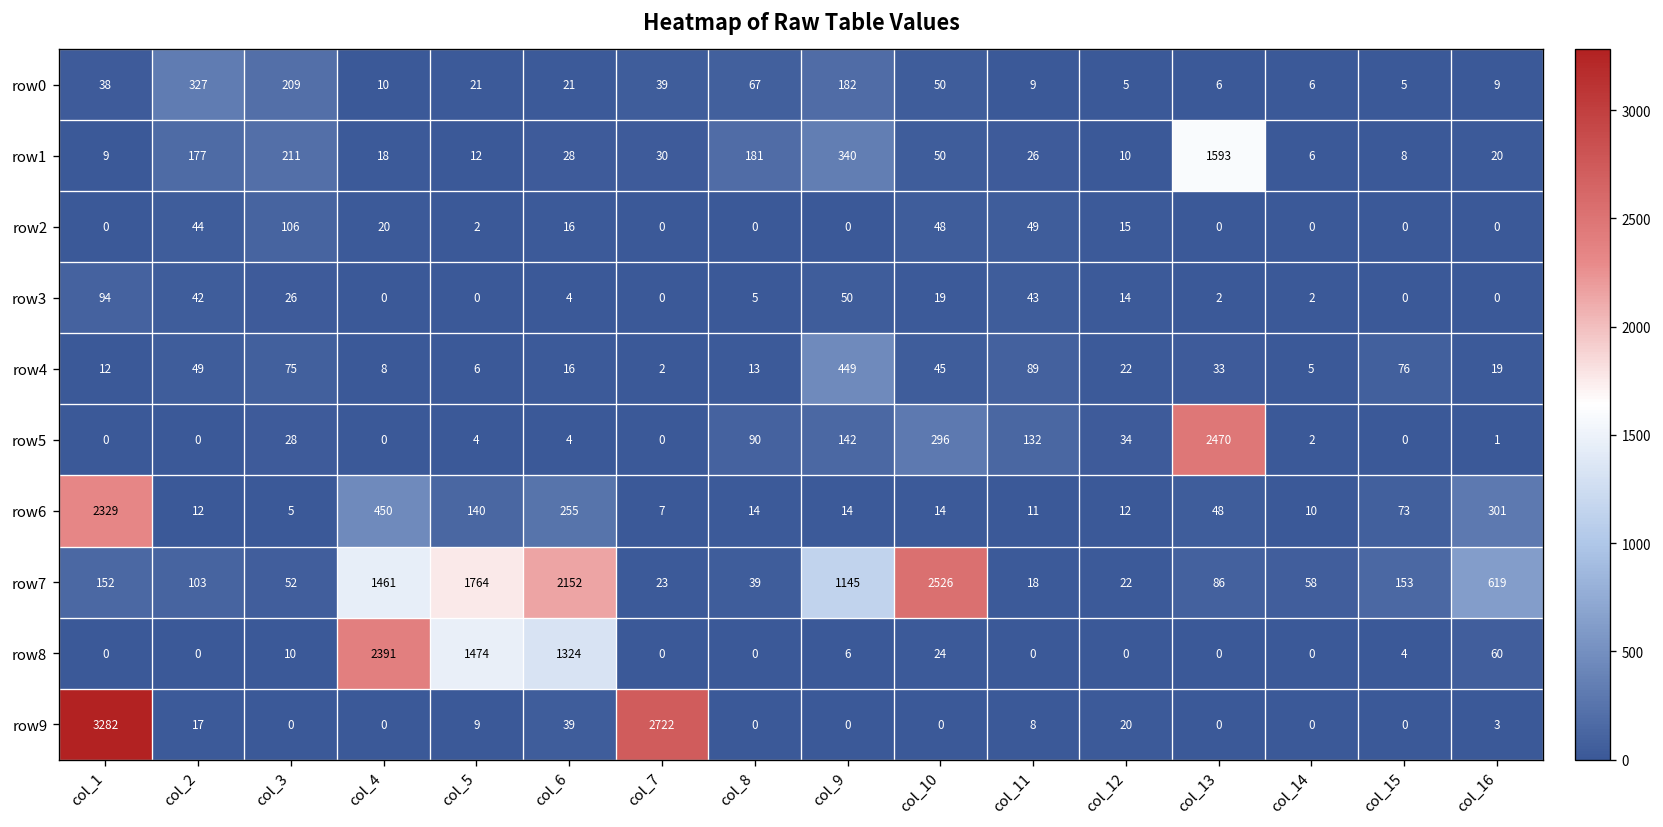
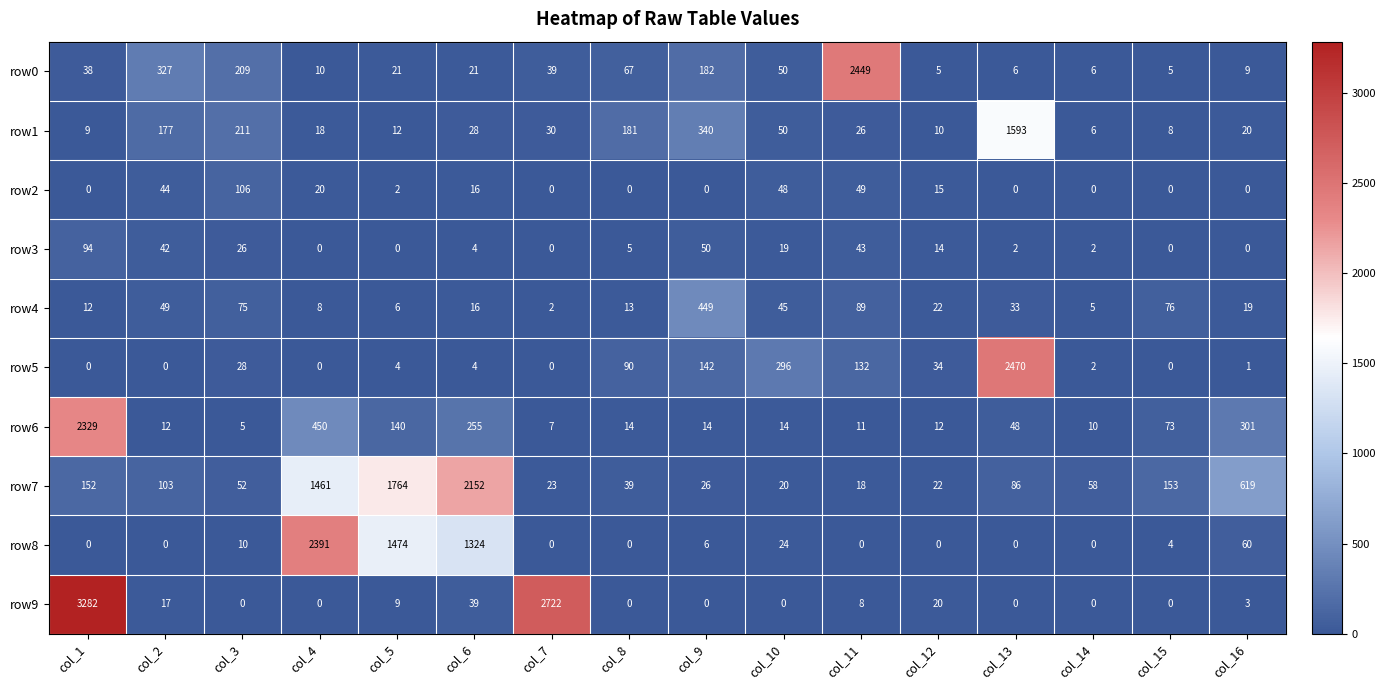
row0, col_11: 9 -> 2449
row7, col_9: 1145 -> 26
row7, col_10: 2526 -> 20
